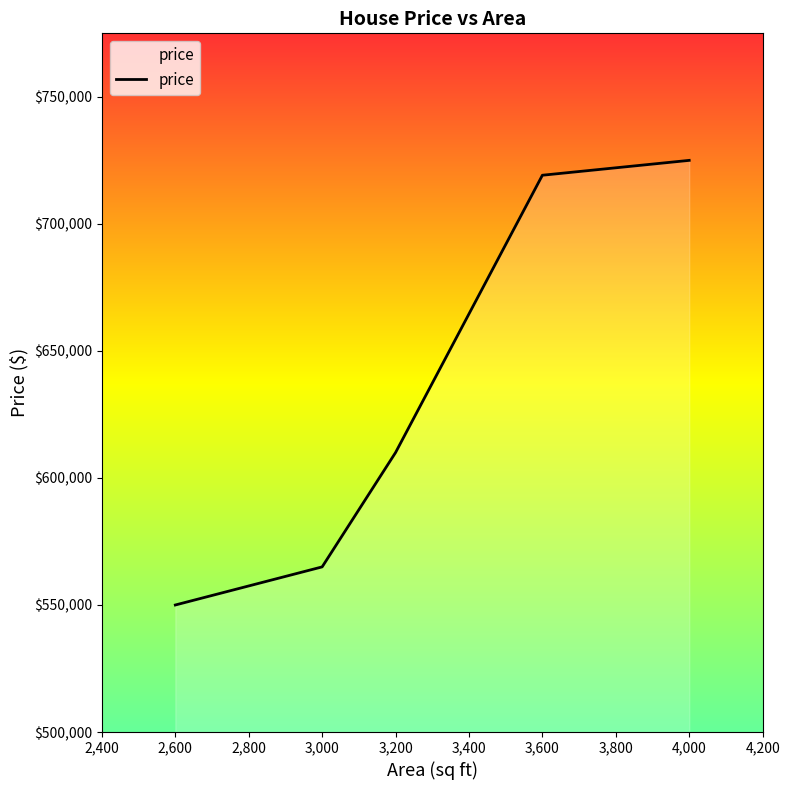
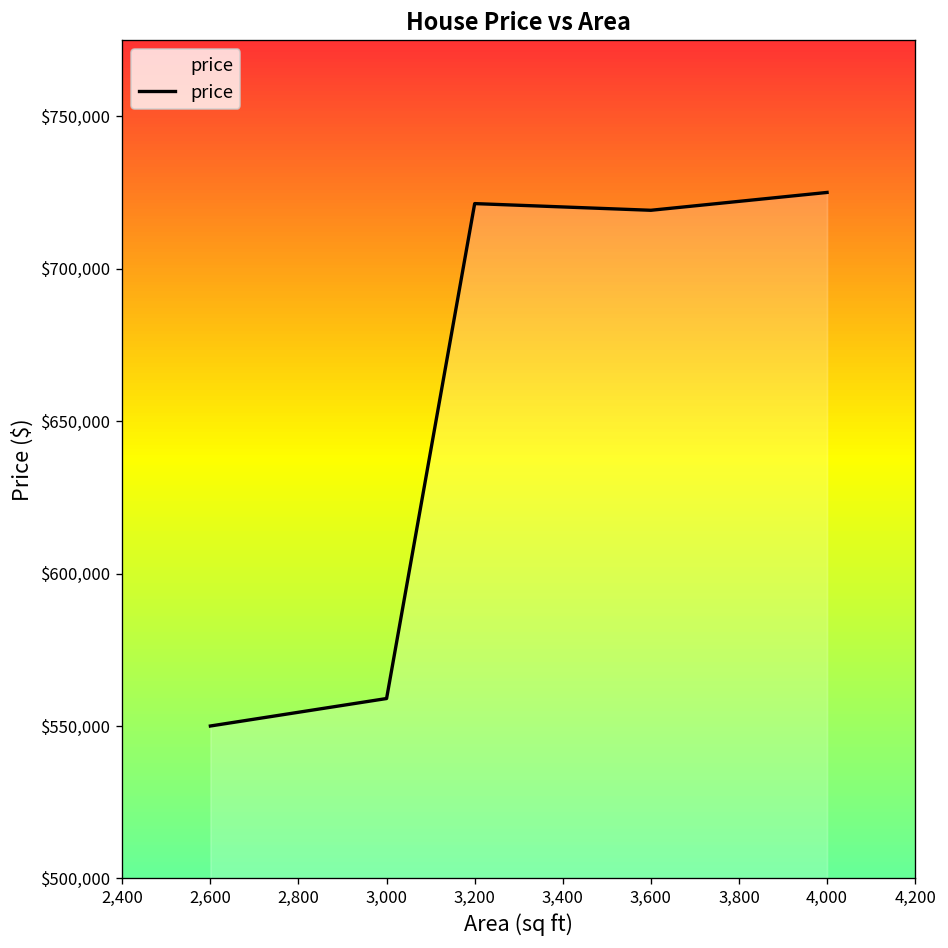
3,000: $565,000 -> $559,000
3,200: $610,000 -> $721,000
